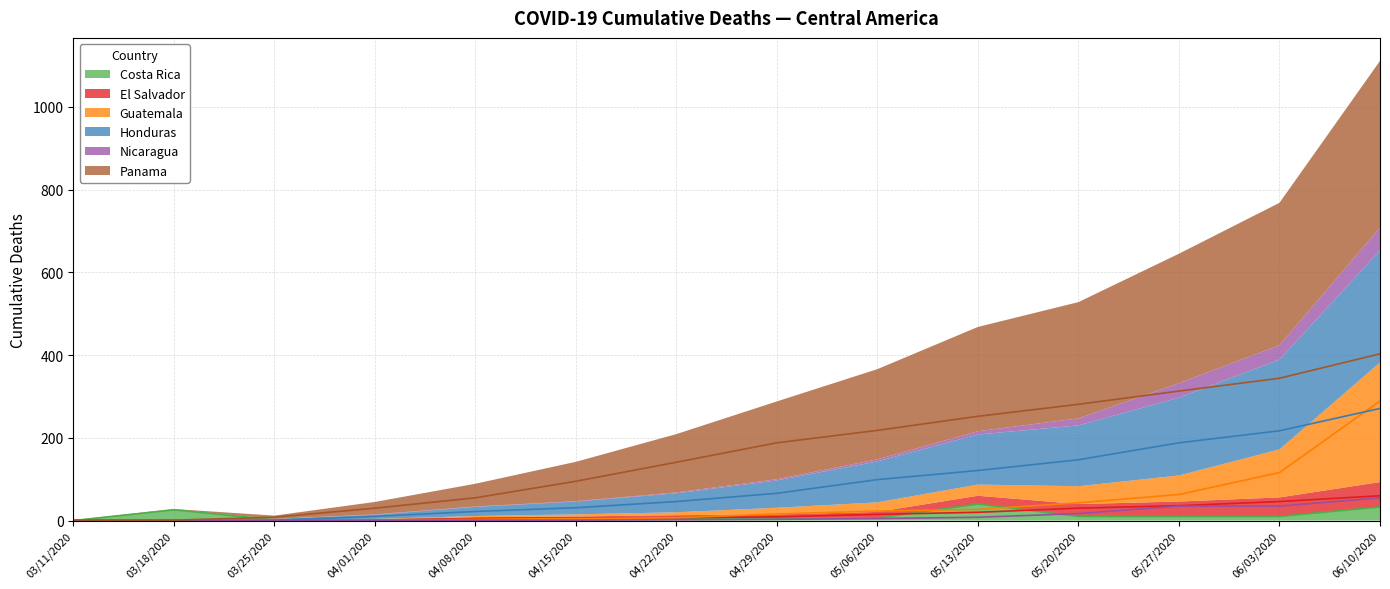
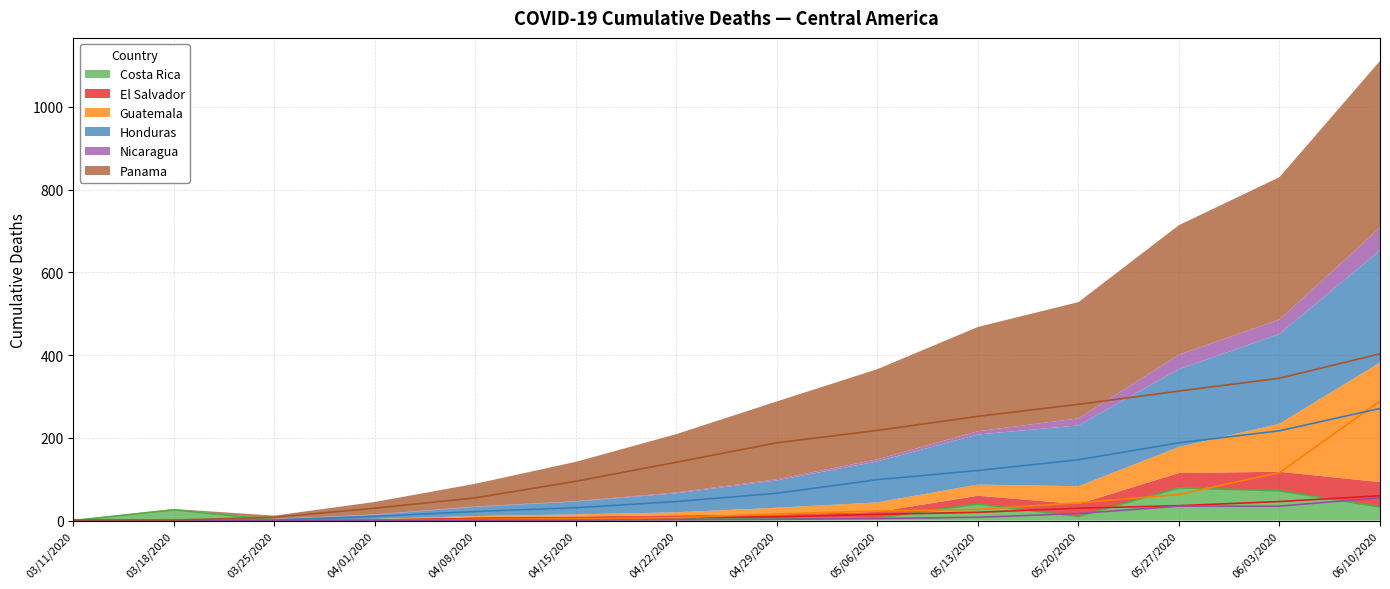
Costa Rica, 05/27/2020: 10 -> 80
Costa Rica, 06/03/2020: 10 -> 70
